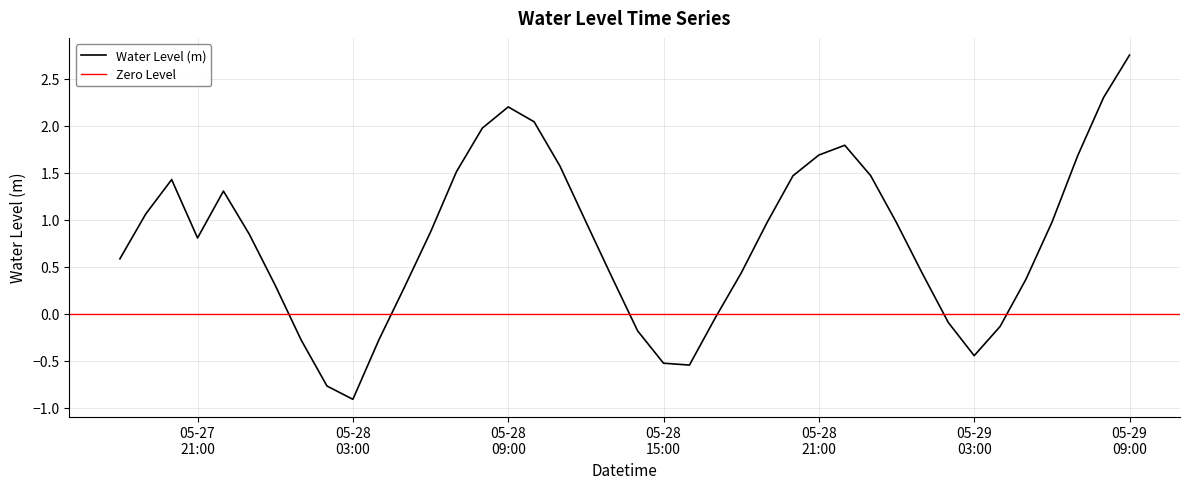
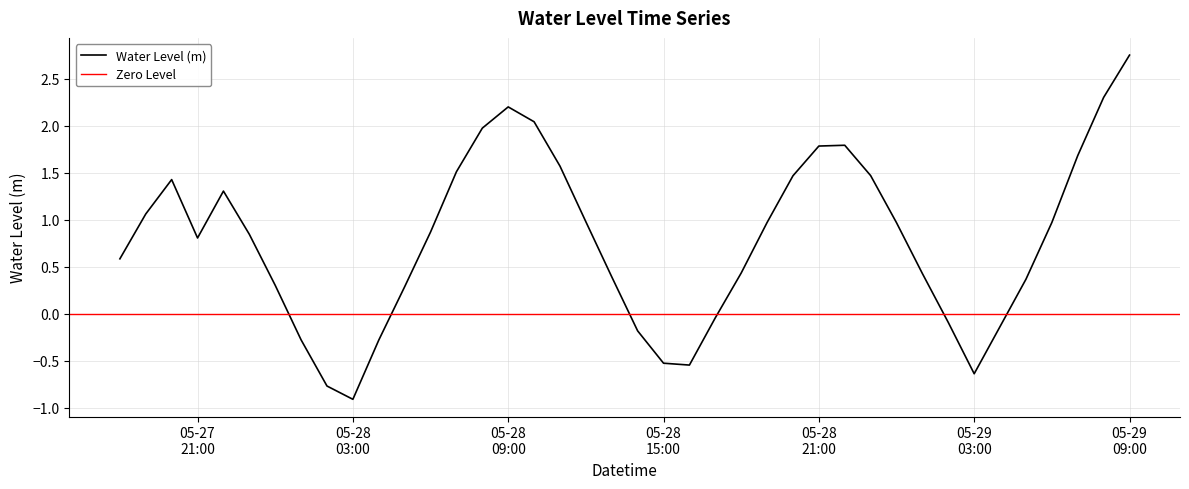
05-28 21:00: 1.7 -> 1.8
05-29 03:00: -0.4 -> -0.6
